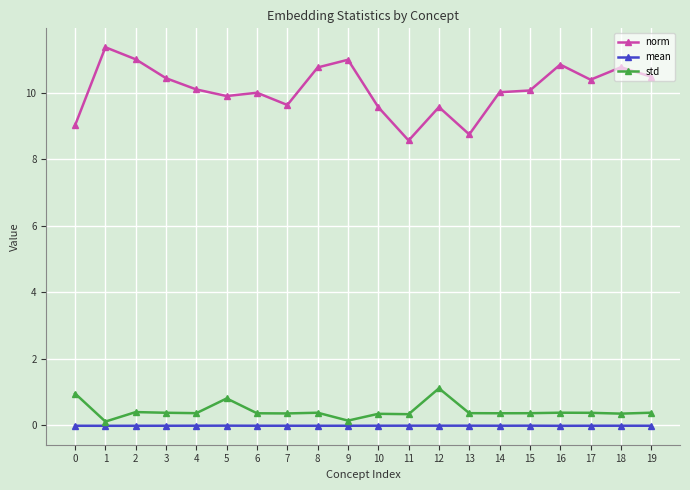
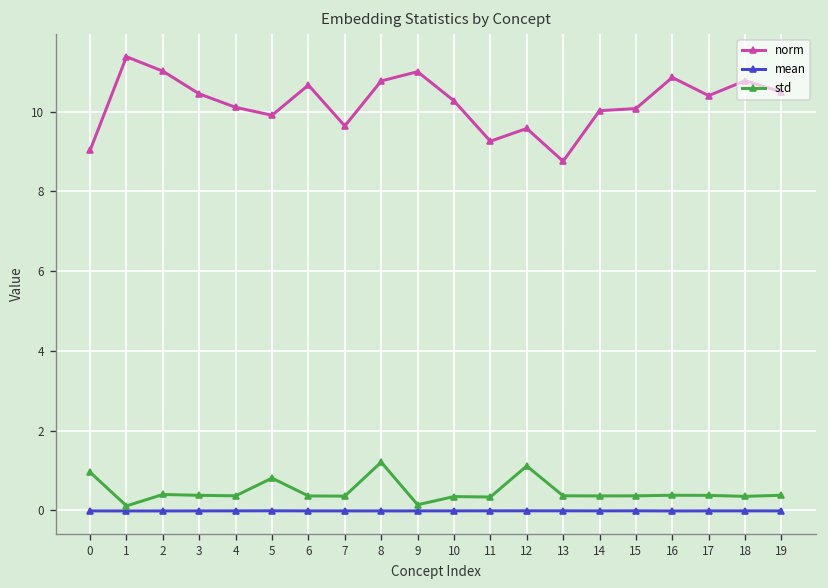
norm, 6: 10.0 -> 10.7
std, 8: 0.4 -> 1.2
norm, 10: 9.6 -> 10.3
norm, 11: 8.6 -> 9.3
